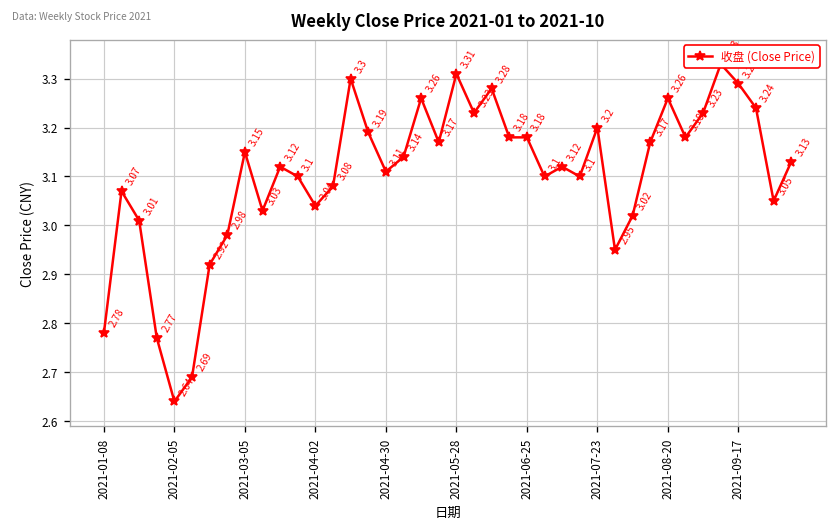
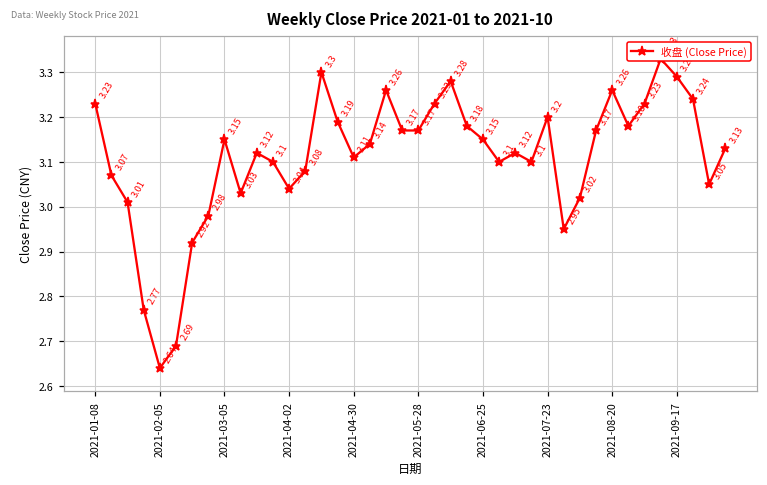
2021-01-08: 2.78 -> 3.23
2021-05-28: 3.31 -> 3.17
2021-06-25: 3.18 -> 3.15
